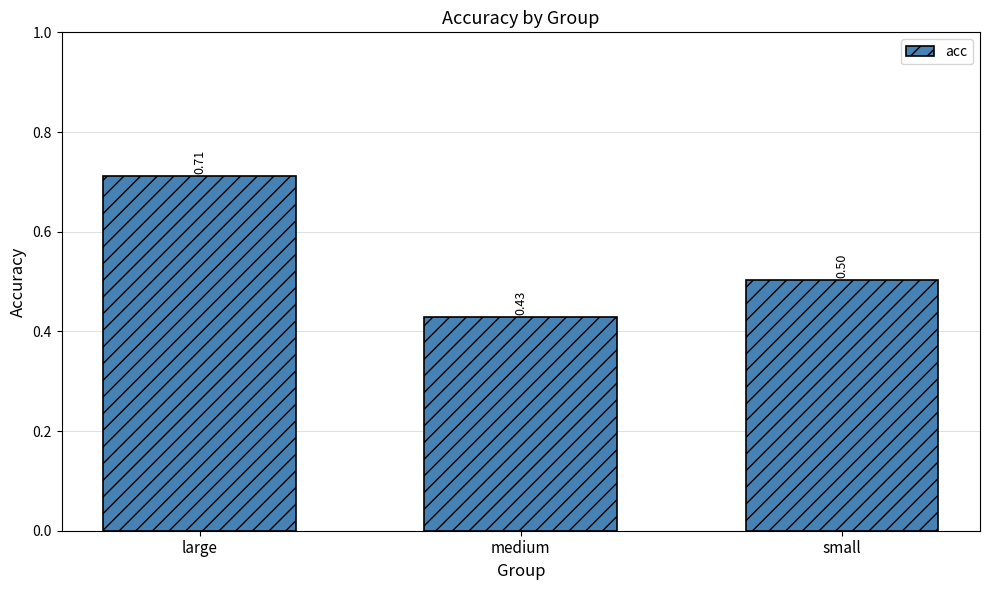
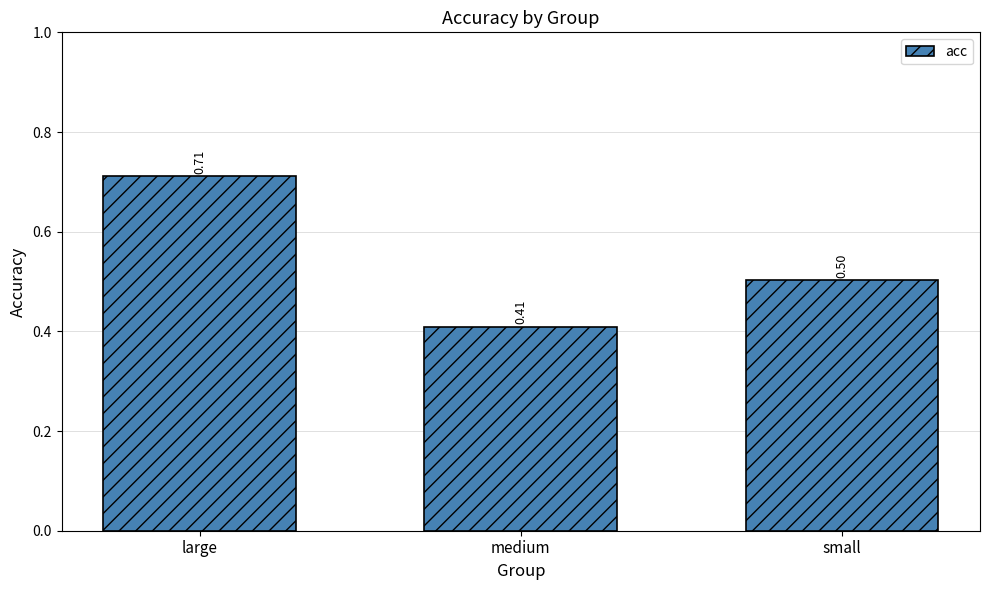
medium: 0.43 -> 0.41
